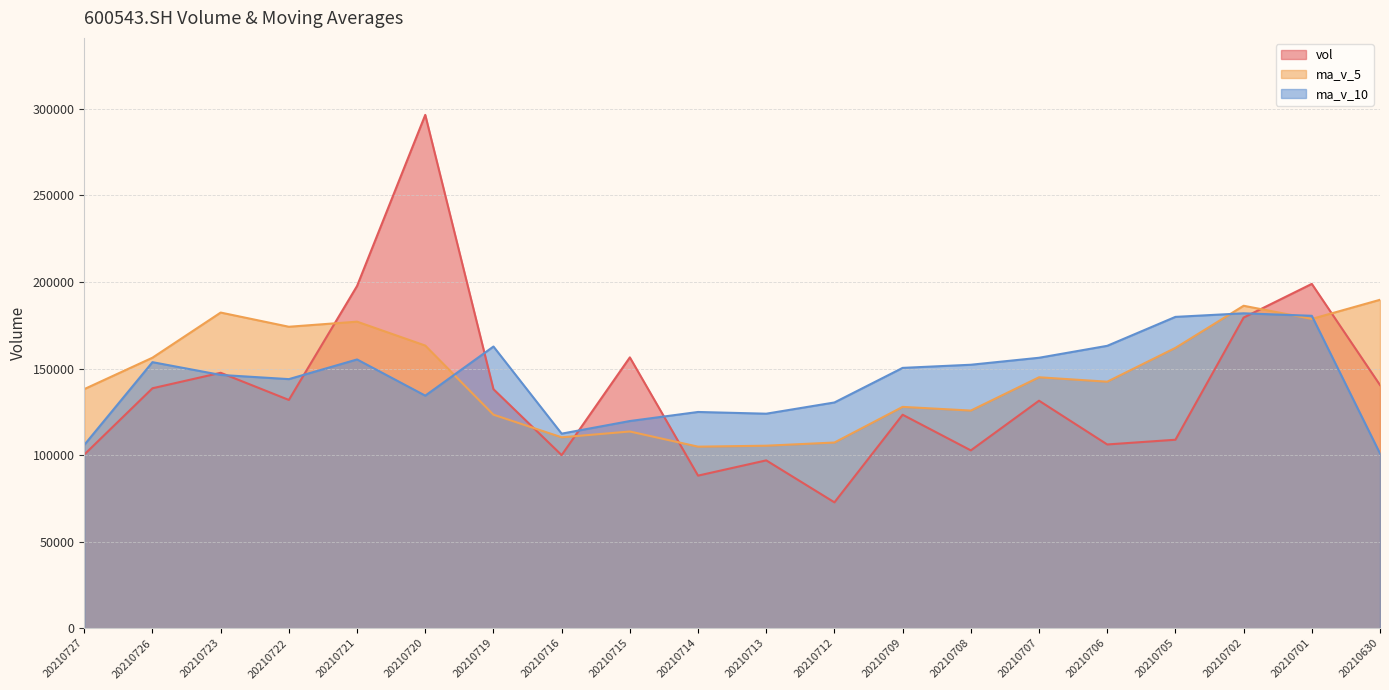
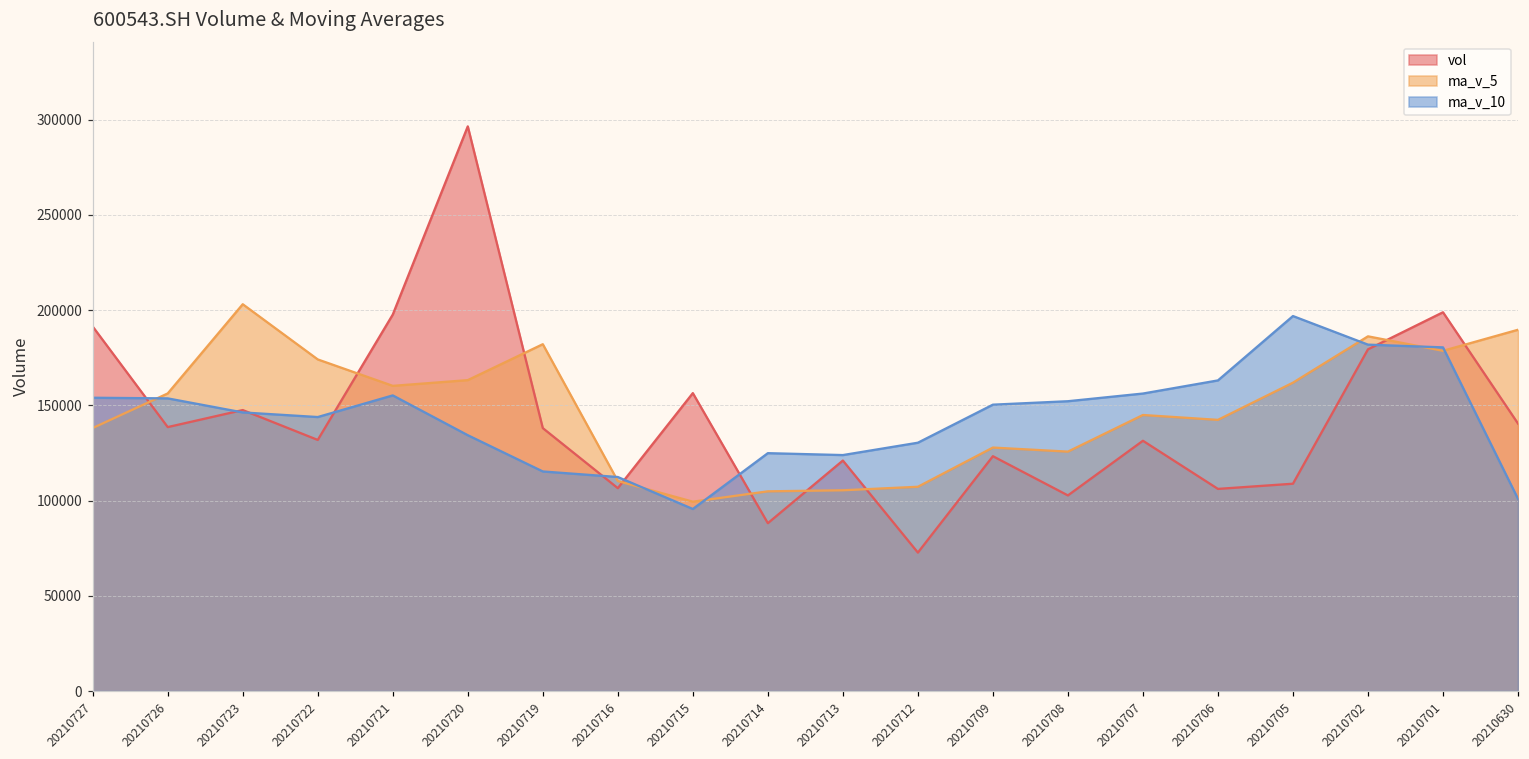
vol, 20210727: 100000 -> 191000
ma_v_10, 20210727: 106000 -> 154000
ma_v_5, 20210723: 182000 -> 203000
ma_v_5, 20210721: 177000 -> 160000
ma_v_5, 20210719: 123000 -> 182000
ma_v_10, 20210719: 163000 -> 115000
vol, 20210716: 100000 -> 107000
ma_v_5, 20210715: 114000 -> 99000
ma_v_10, 20210715: 120000 -> 96000
vol, 20210713: 97000 -> 121000
ma_v_10, 20210705: 180000 -> 197000
